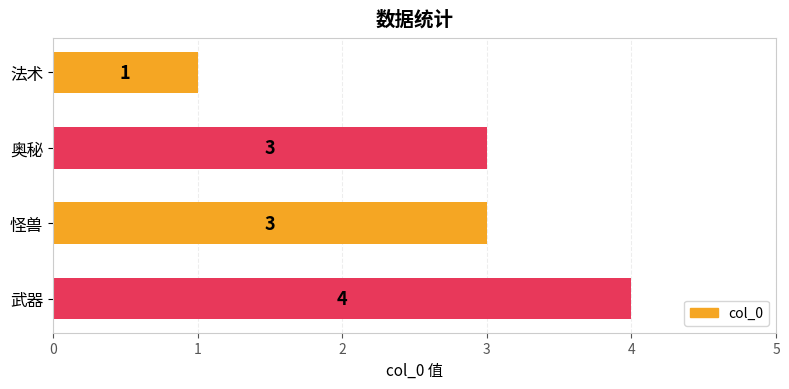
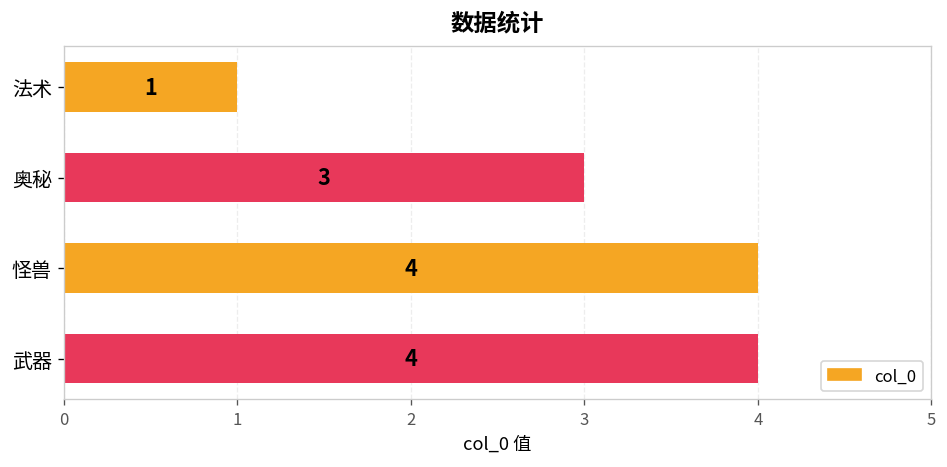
怪兽: 3 -> 4
